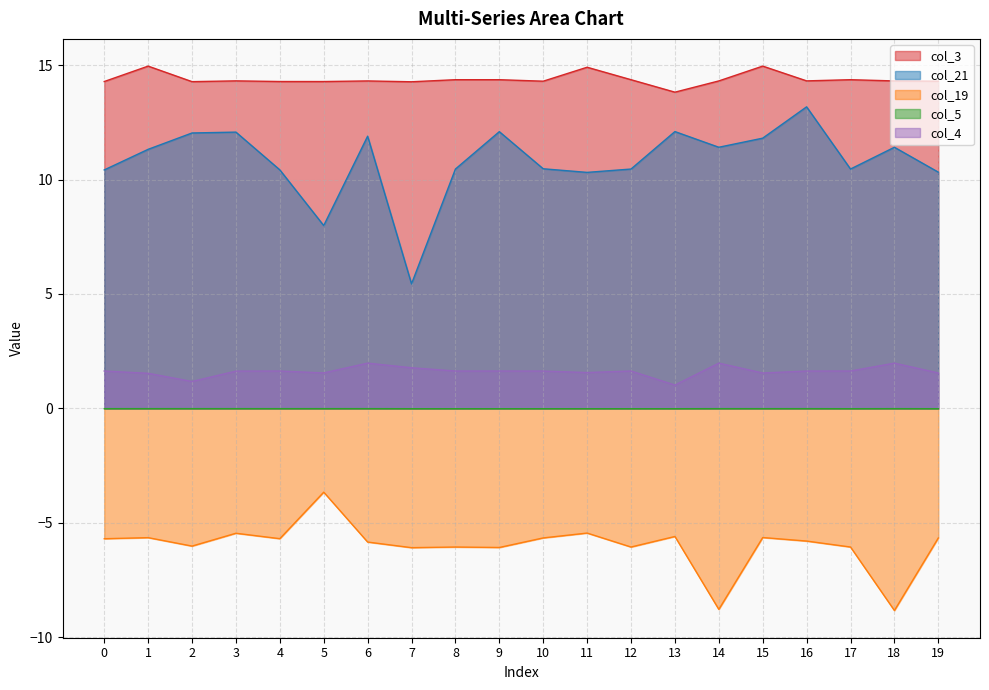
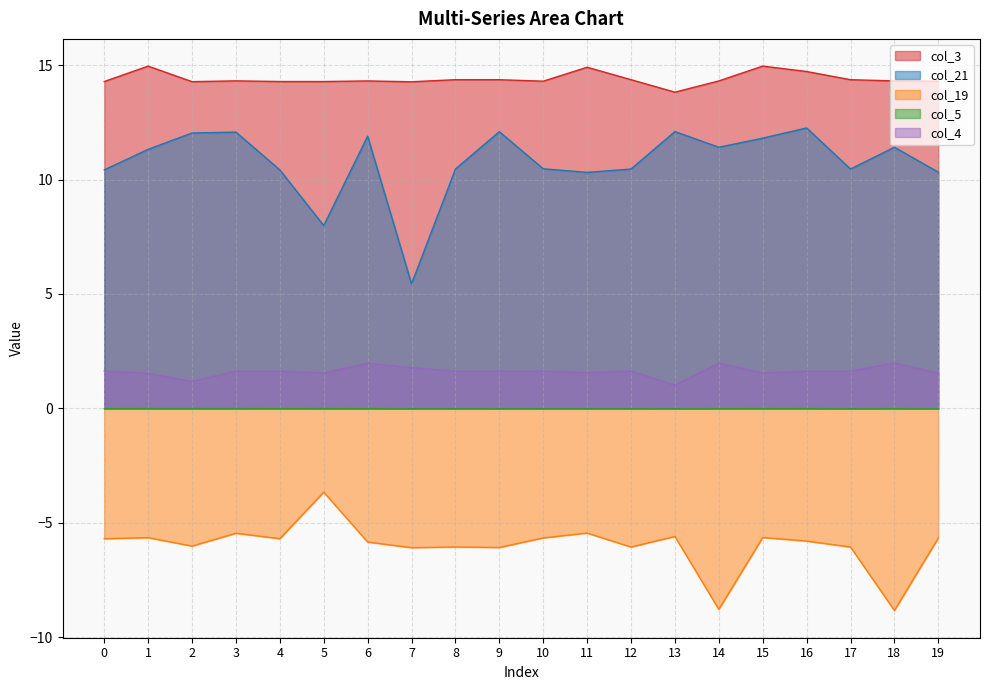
col_3, 16: 14.3 -> 14.7
col_21, 16: 13.2 -> 12.3
